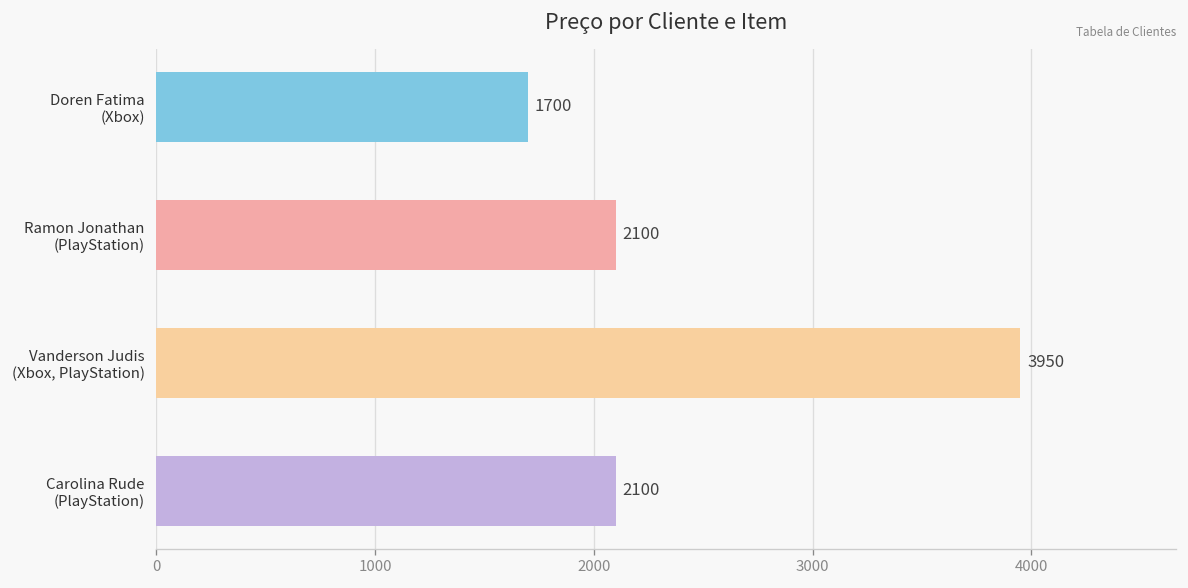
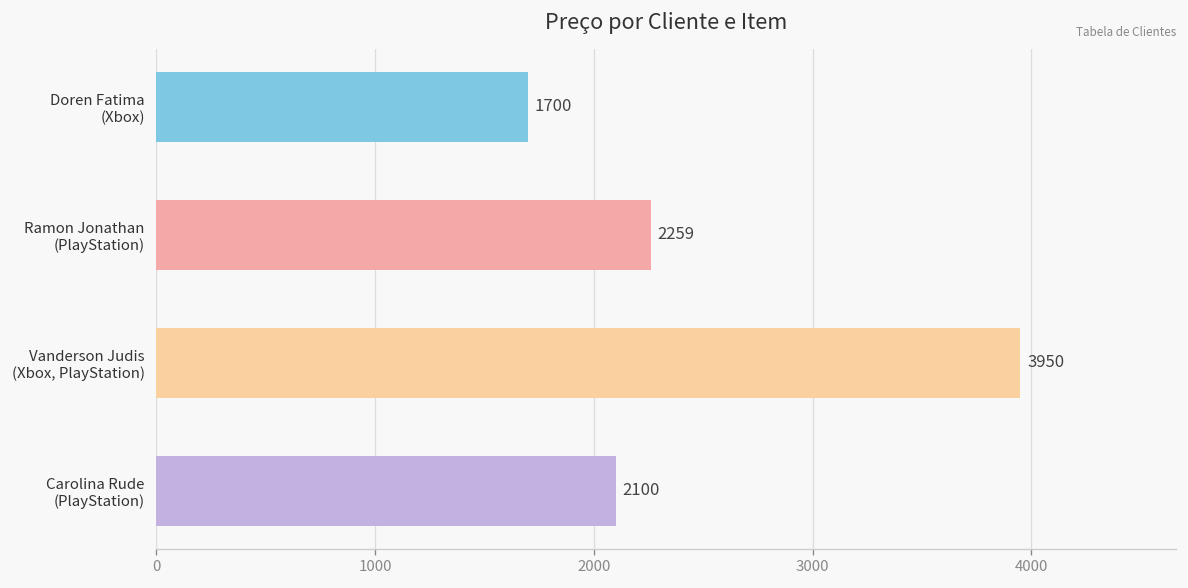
Ramon Jonathan (PlayStation): 2100 -> 2259
